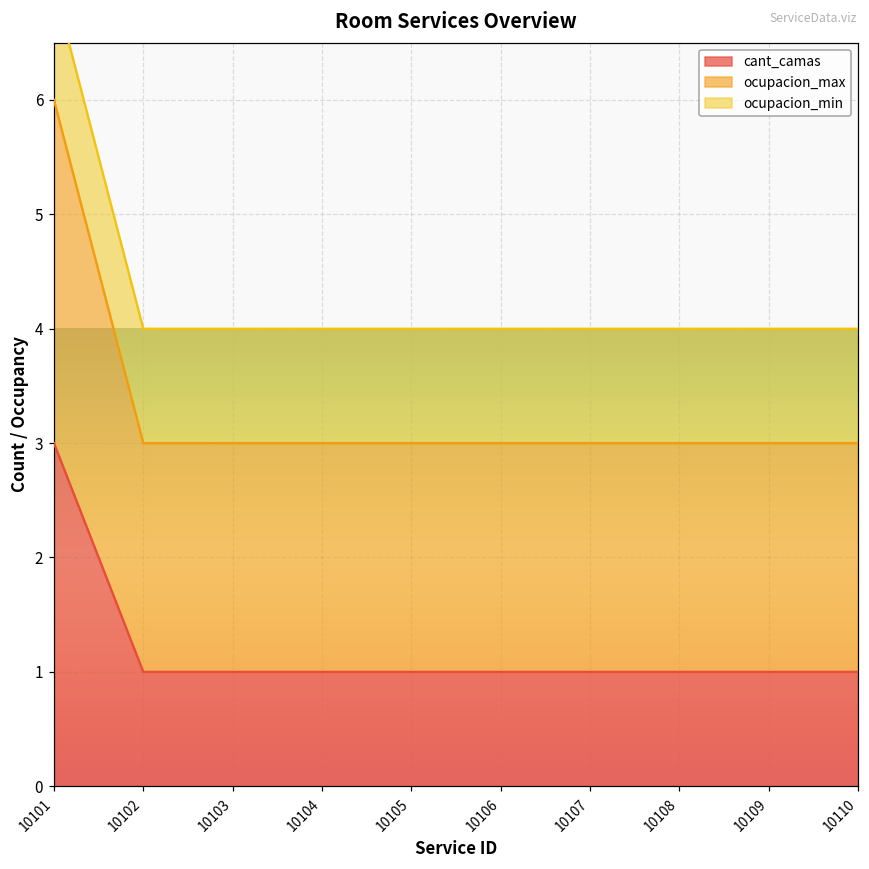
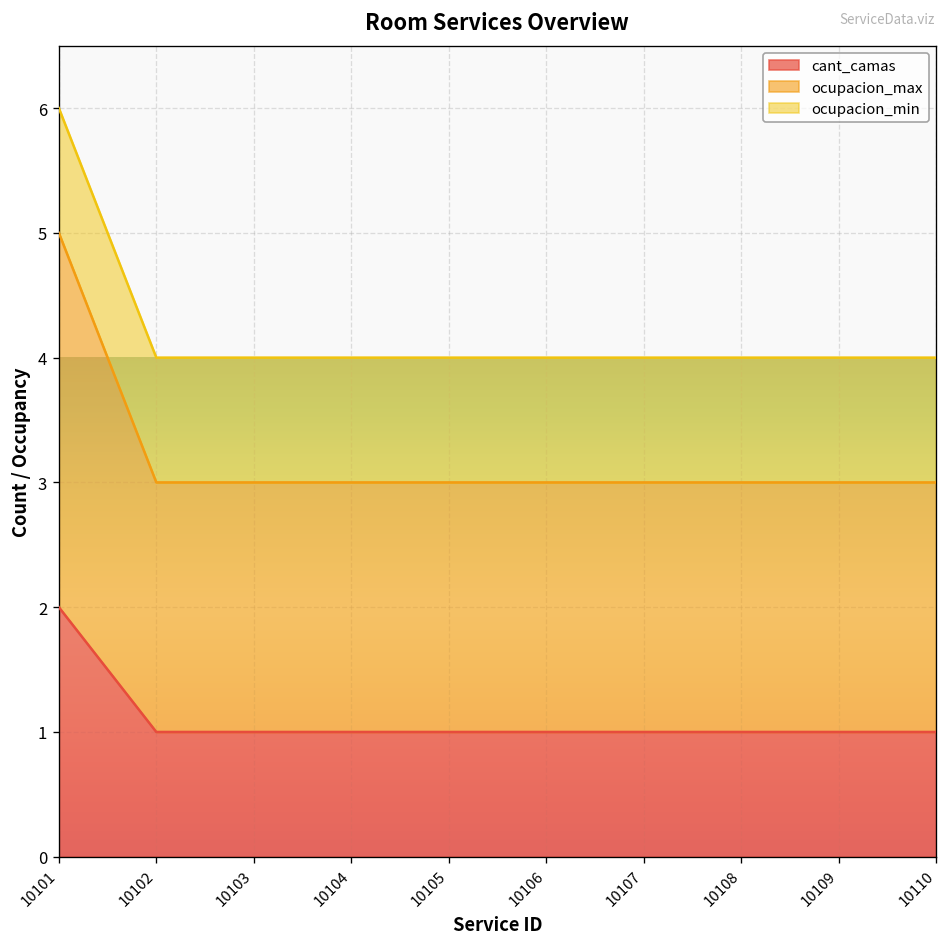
cant_camas, 10101: 3 -> 2
